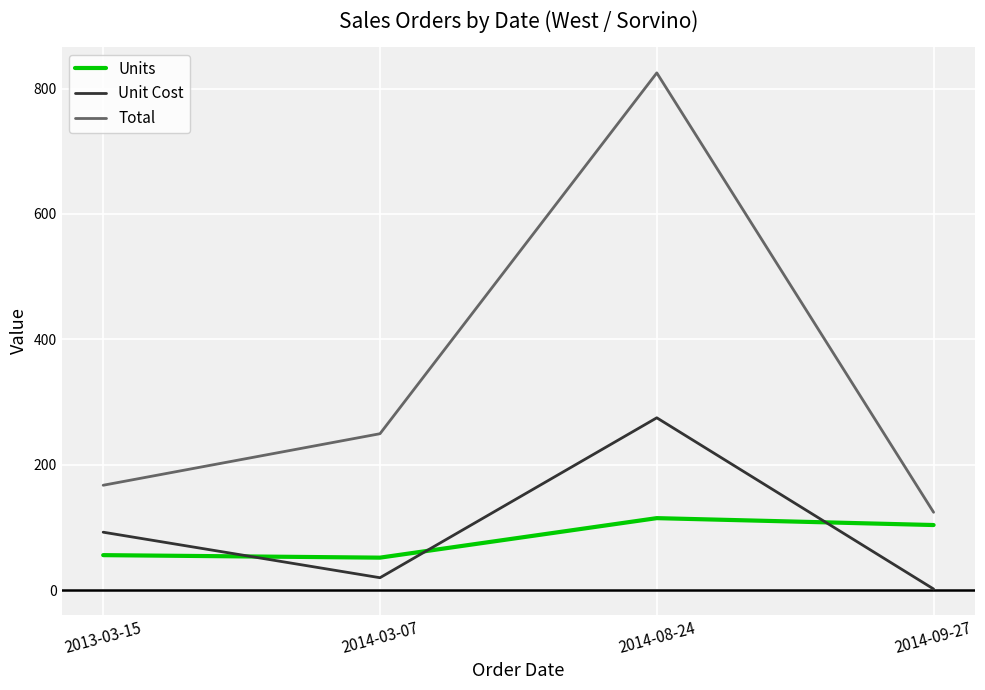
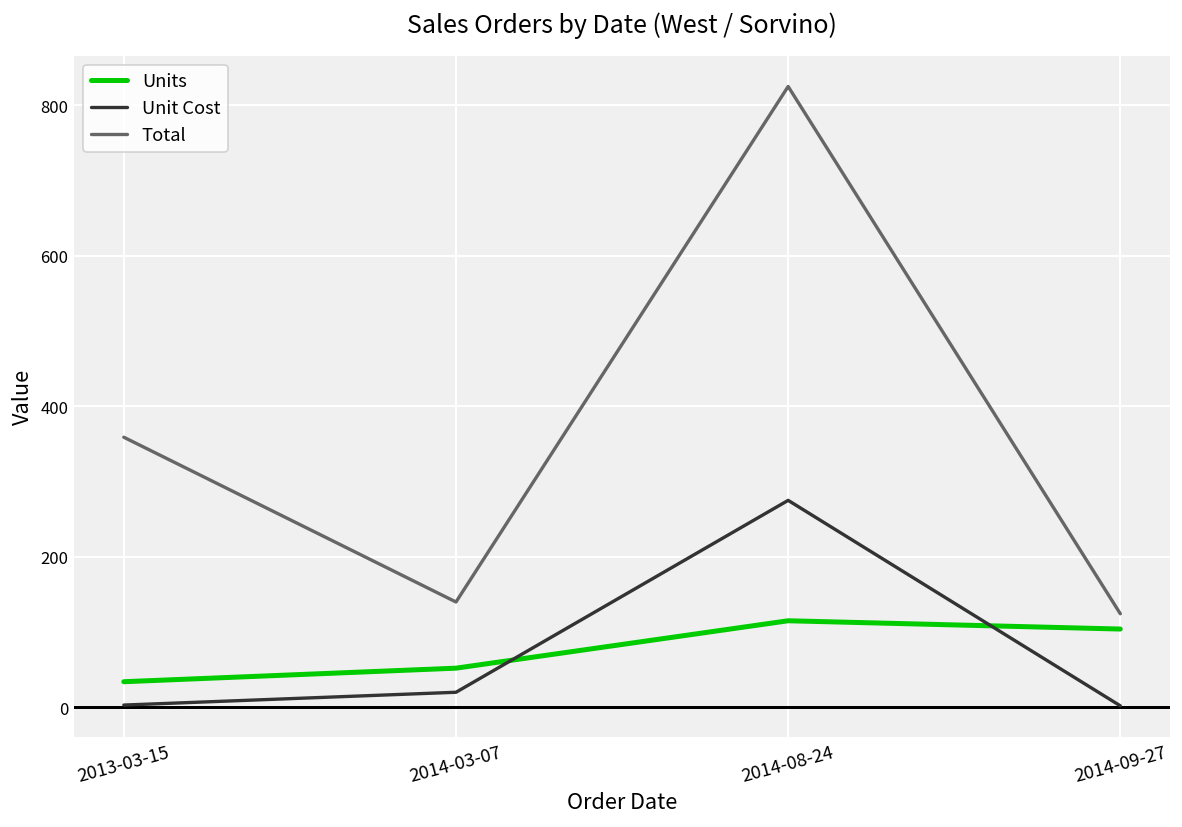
Units, 2013-03-15: 60 -> 30
Unit Cost, 2013-03-15: 90 -> 0
Total, 2013-03-15: 170 -> 360
Total, 2014-03-07: 250 -> 140
